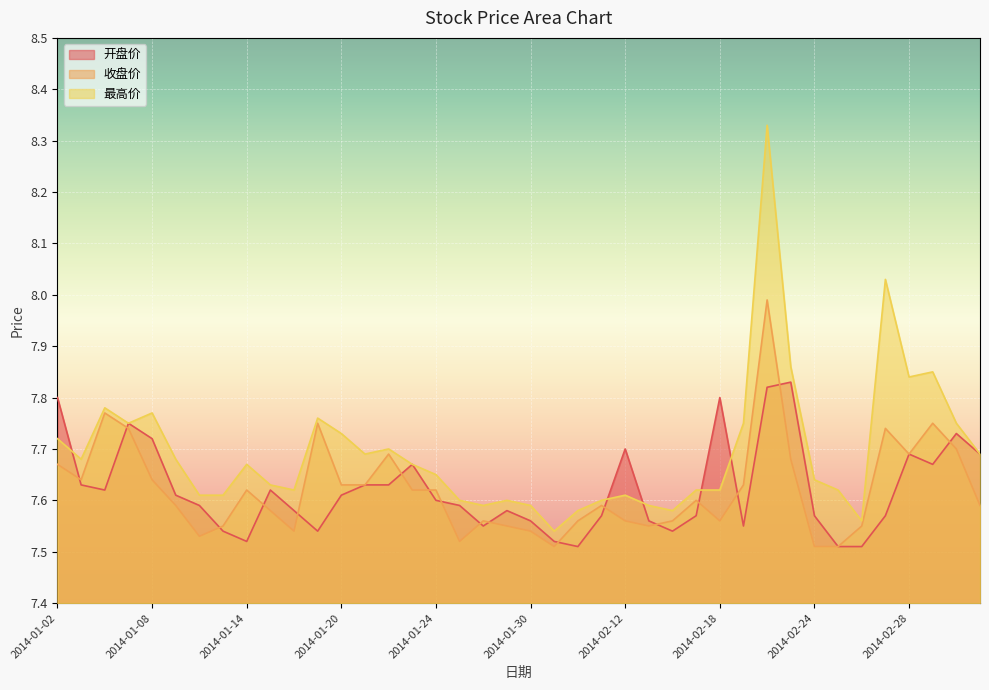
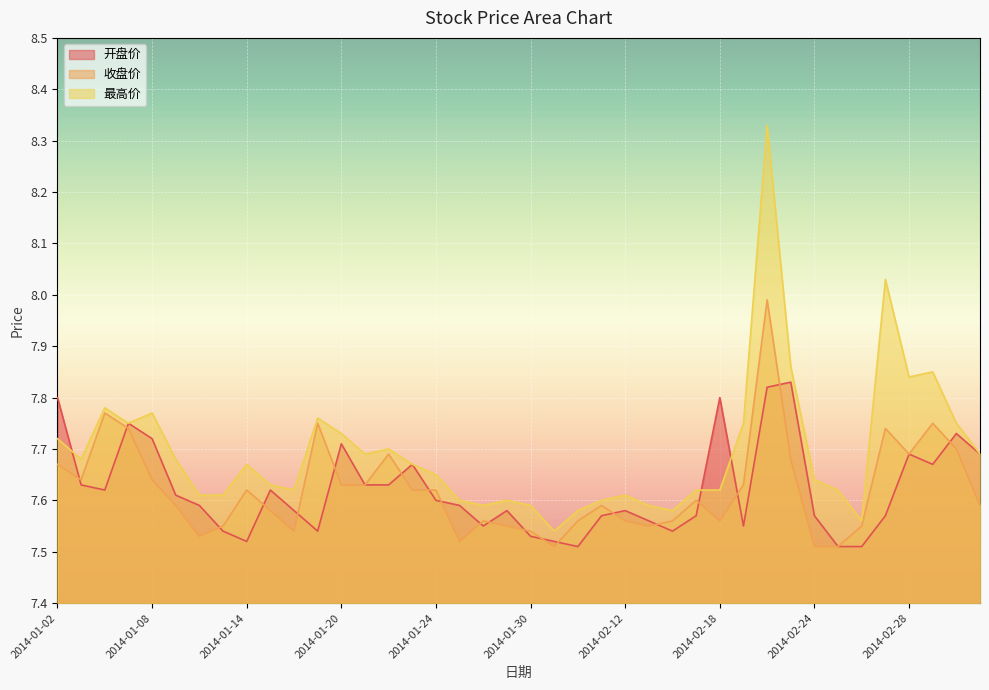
开盘价, 2014-01-20: 7.61 -> 7.71
开盘价, 2014-01-30: 7.56 -> 7.53
开盘价, 2014-02-12: 7.70 -> 7.58
